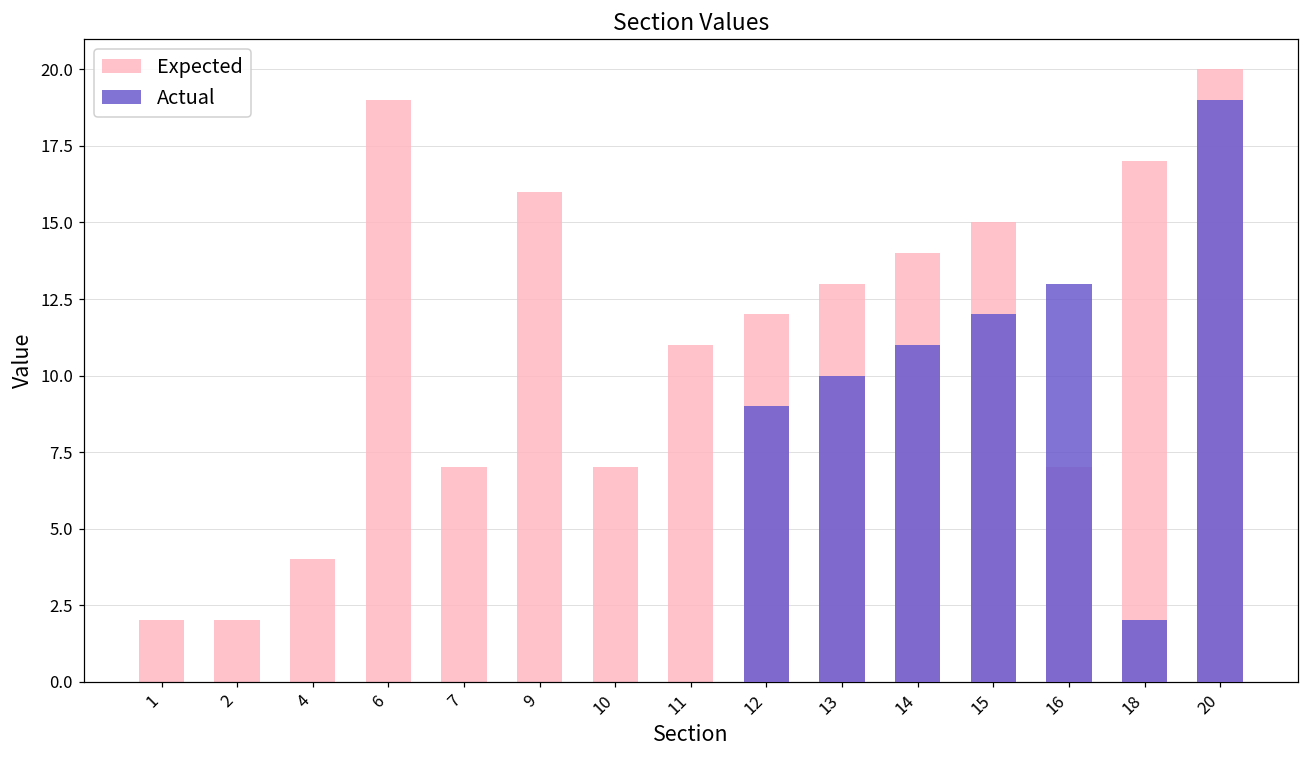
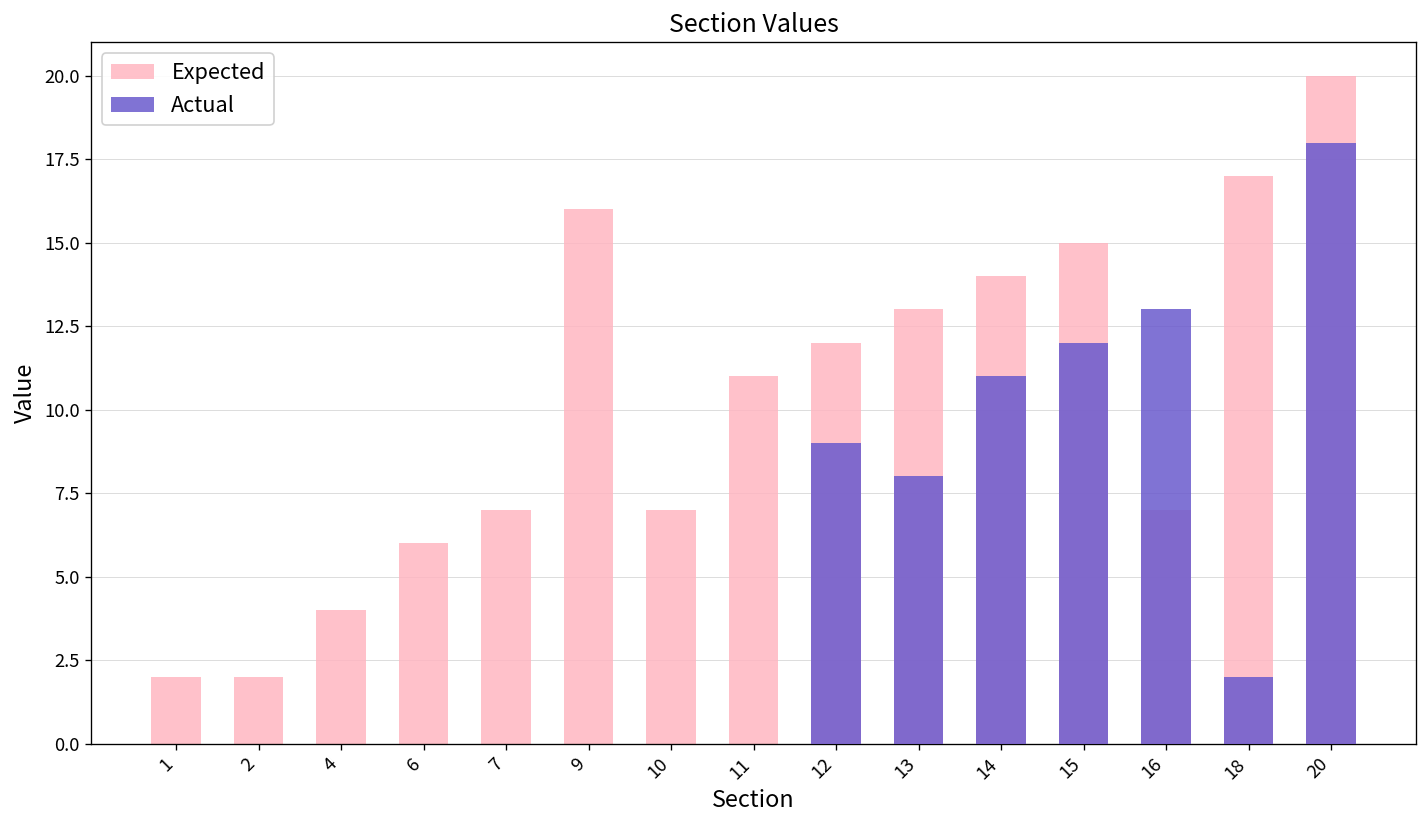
Expected, 6: 19 -> 6
Actual, 13: 10 -> 8
Actual, 20: 19 -> 18
